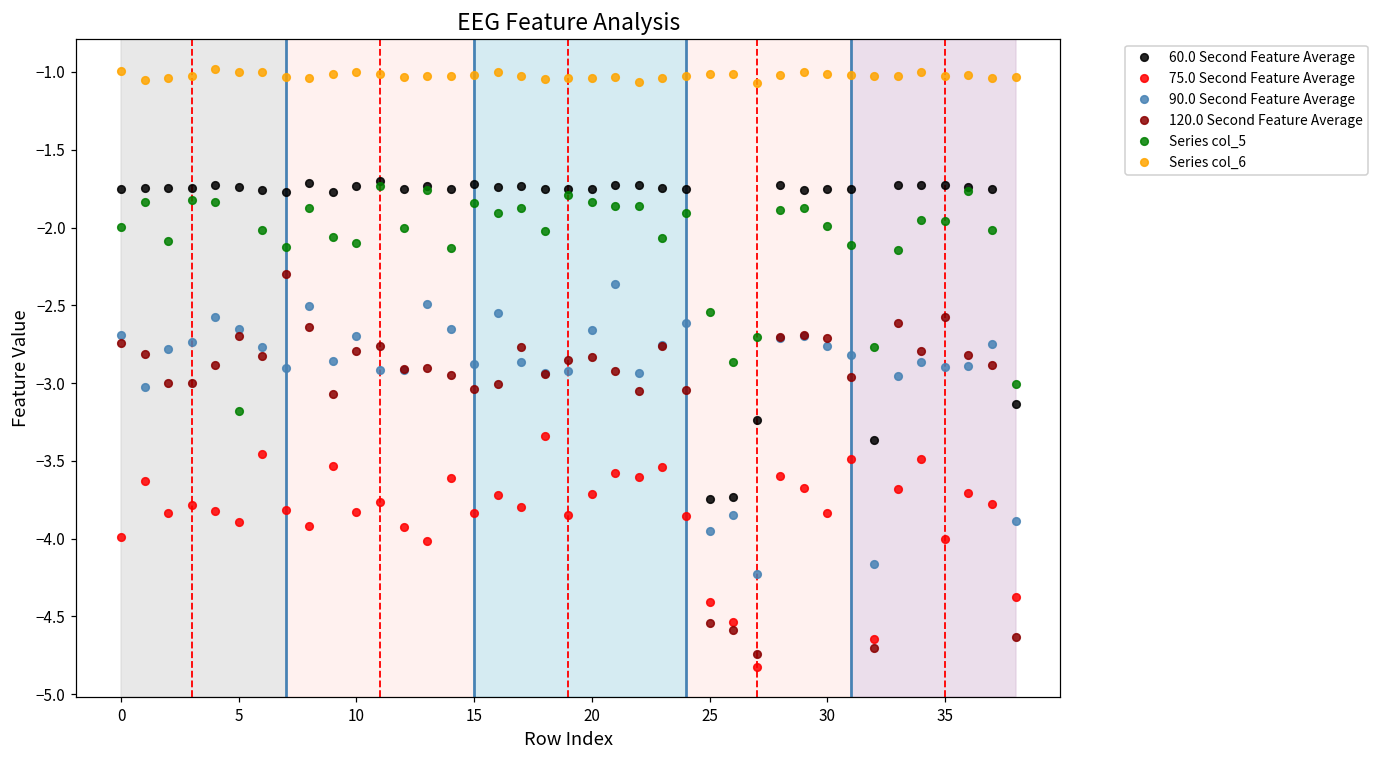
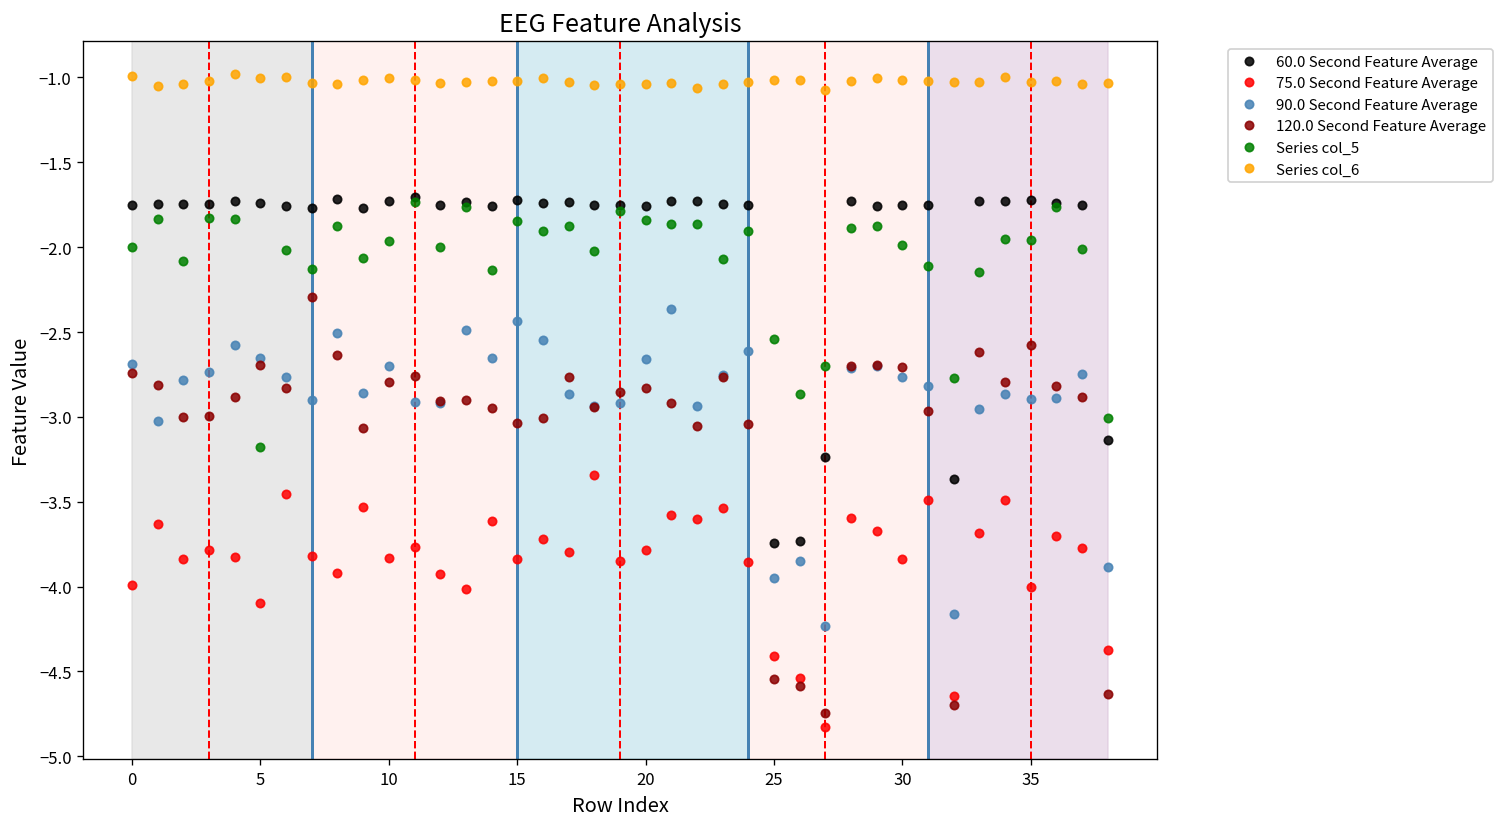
75.0 Second Feature Average, 5: -3.89 -> -4.09
Series col_5, 10: -2.10 -> -1.97
90.0 Second Feature Average, 15: -2.87 -> -2.43
75.0 Second Feature Average, 20: -3.71 -> -3.79
